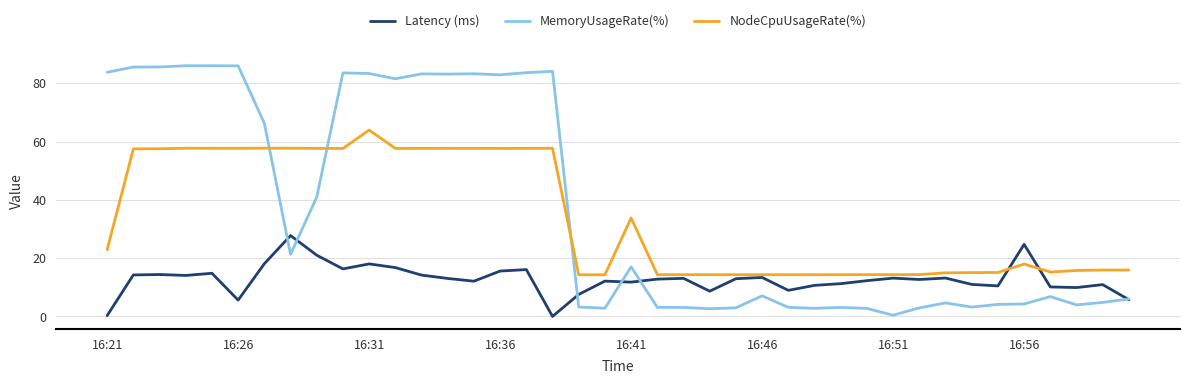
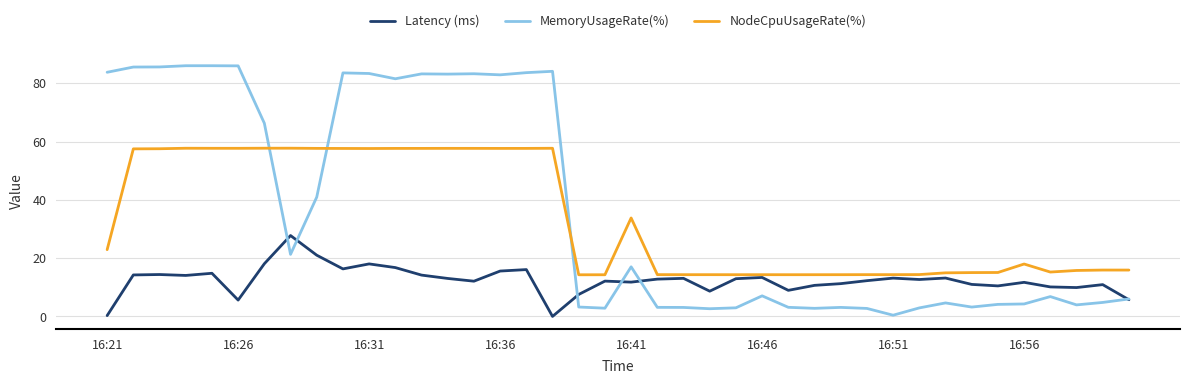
NodeCpuUsageRate(%), 16:31: 64 -> 58
Latency (ms), 16:56: 25 -> 12
